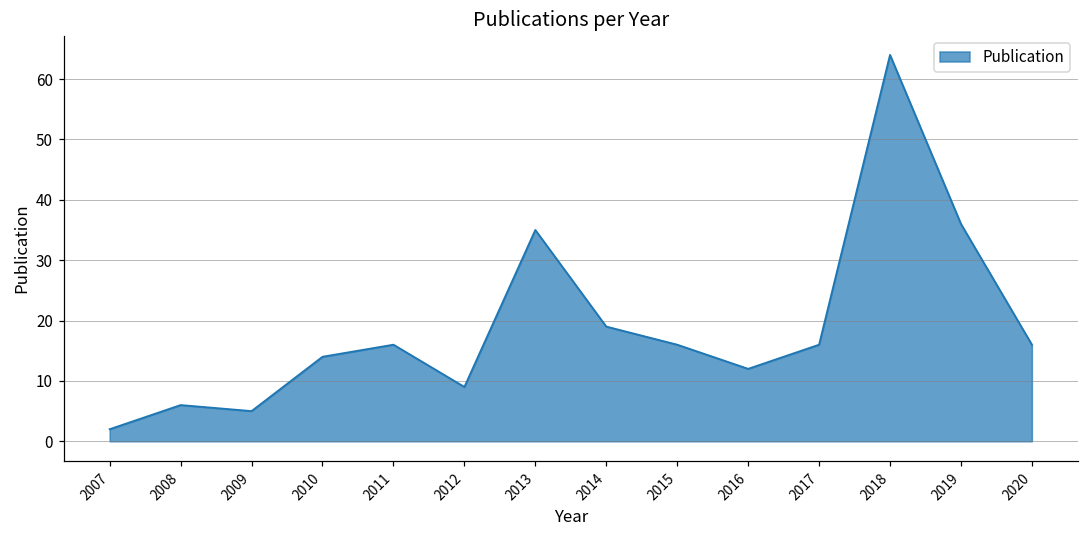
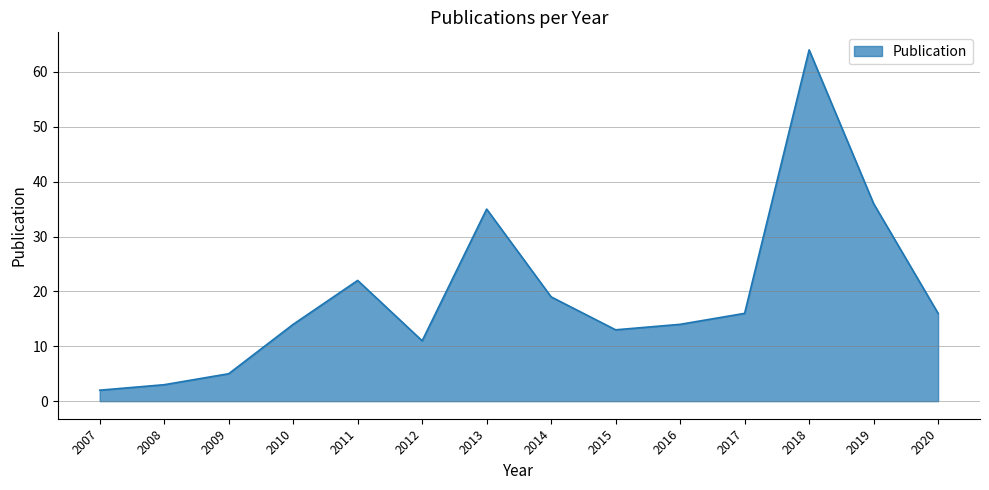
2008: 6 -> 3
2011: 16 -> 22
2012: 9 -> 11
2015: 16 -> 13
2016: 12 -> 14
